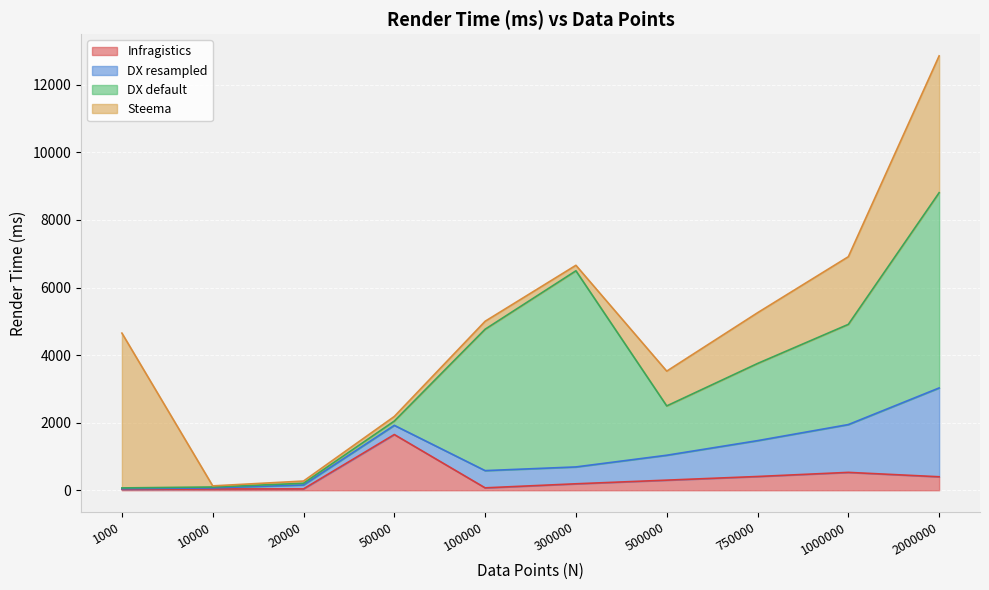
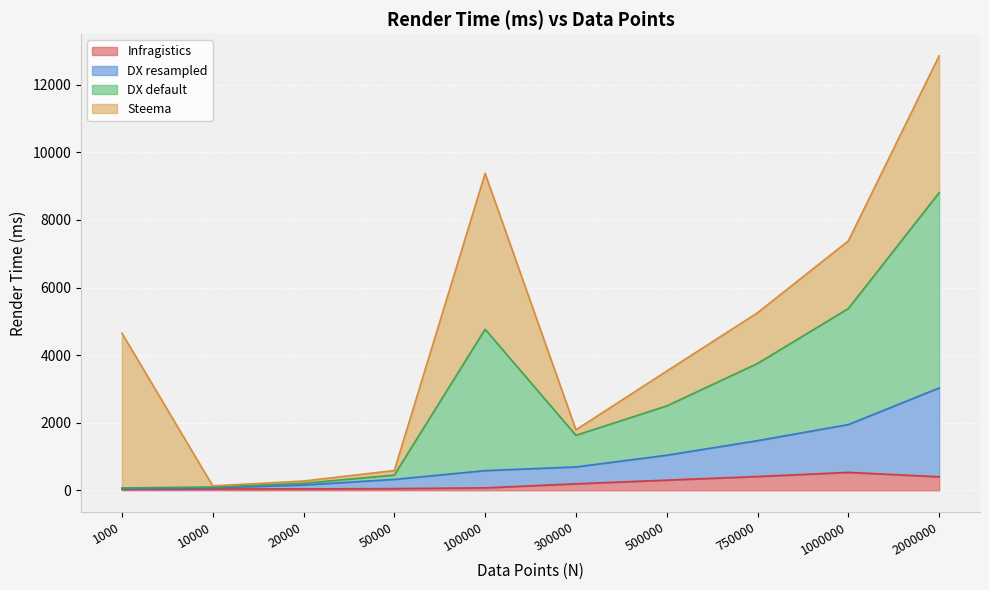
Infragistics, 50000: 1600 -> 0
Steema, 100000: 200 -> 4600
DX default, 300000: 5800 -> 900
DX default, 1000000: 3000 -> 3400
